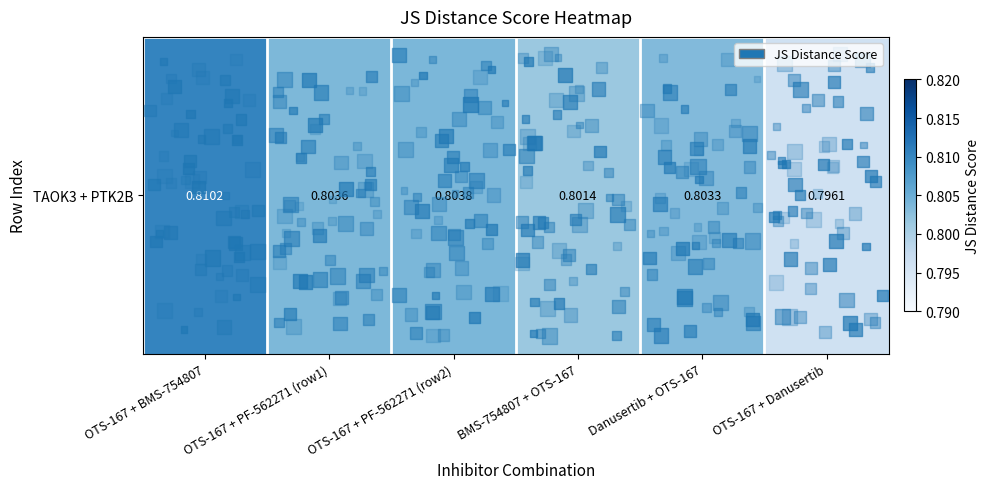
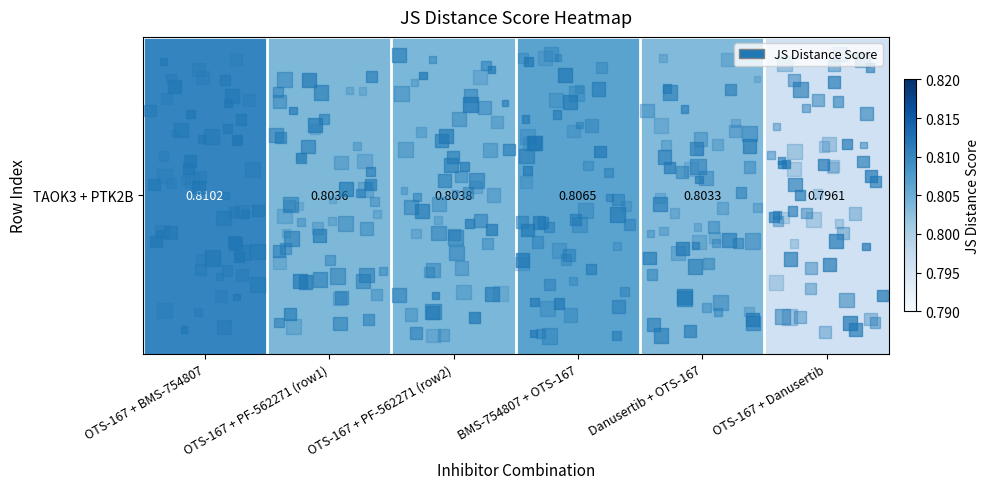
TAOK3 + PTK2B, BMS-754807 + OTS-167: 0.8014 -> 0.8065
